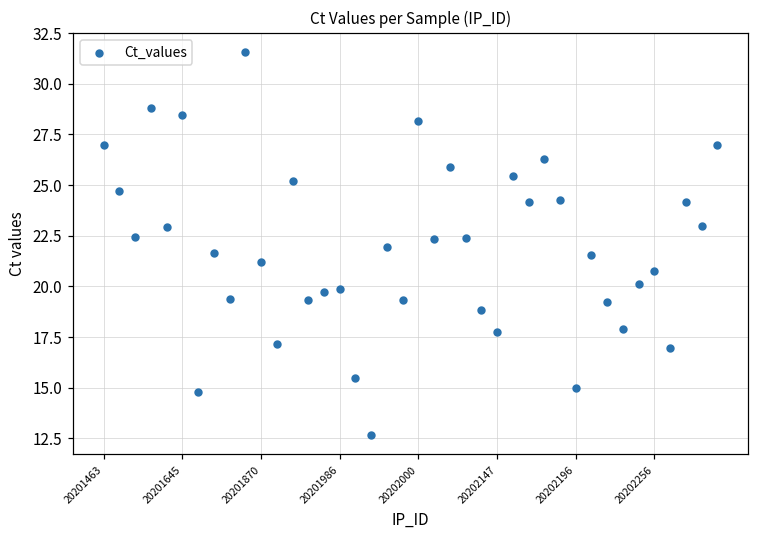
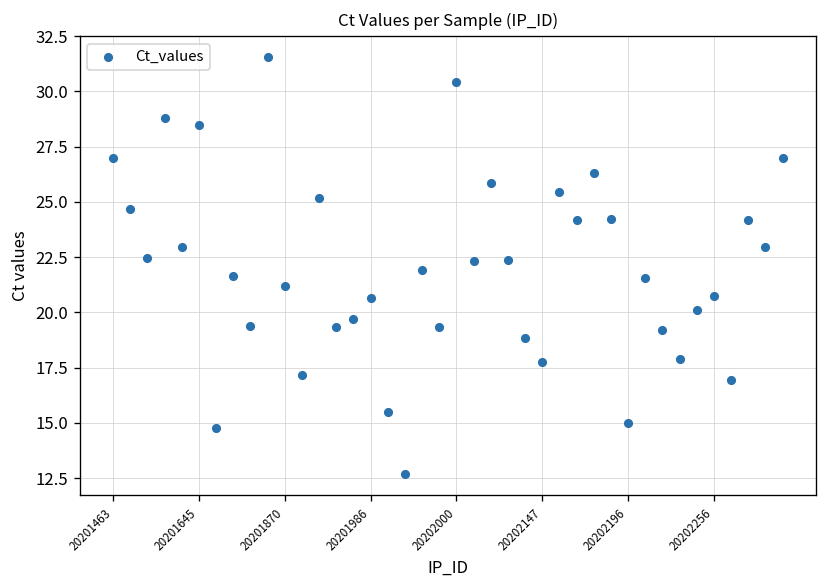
20201986: 19.9 -> 20.6
20202000: 28.2 -> 30.4
